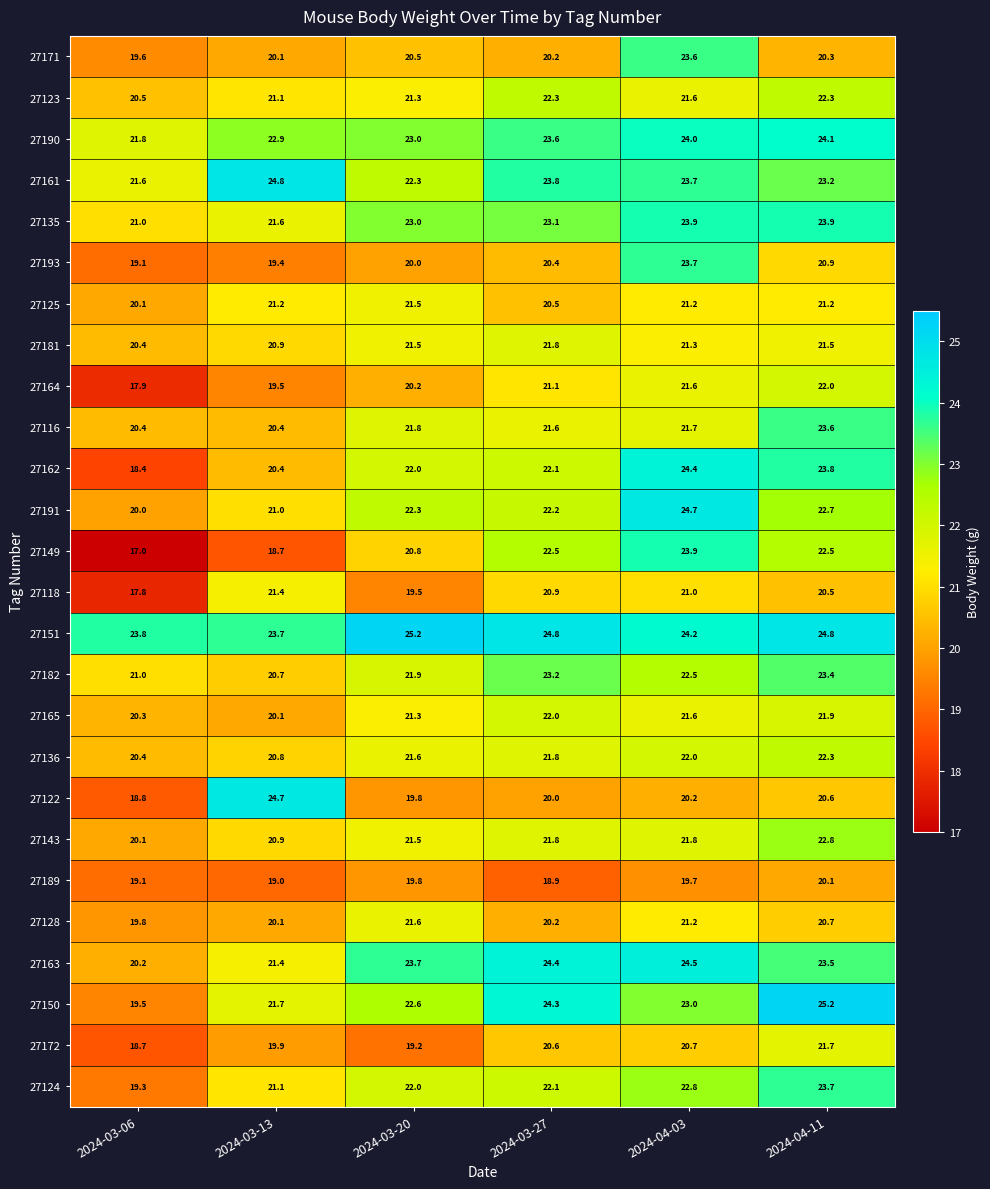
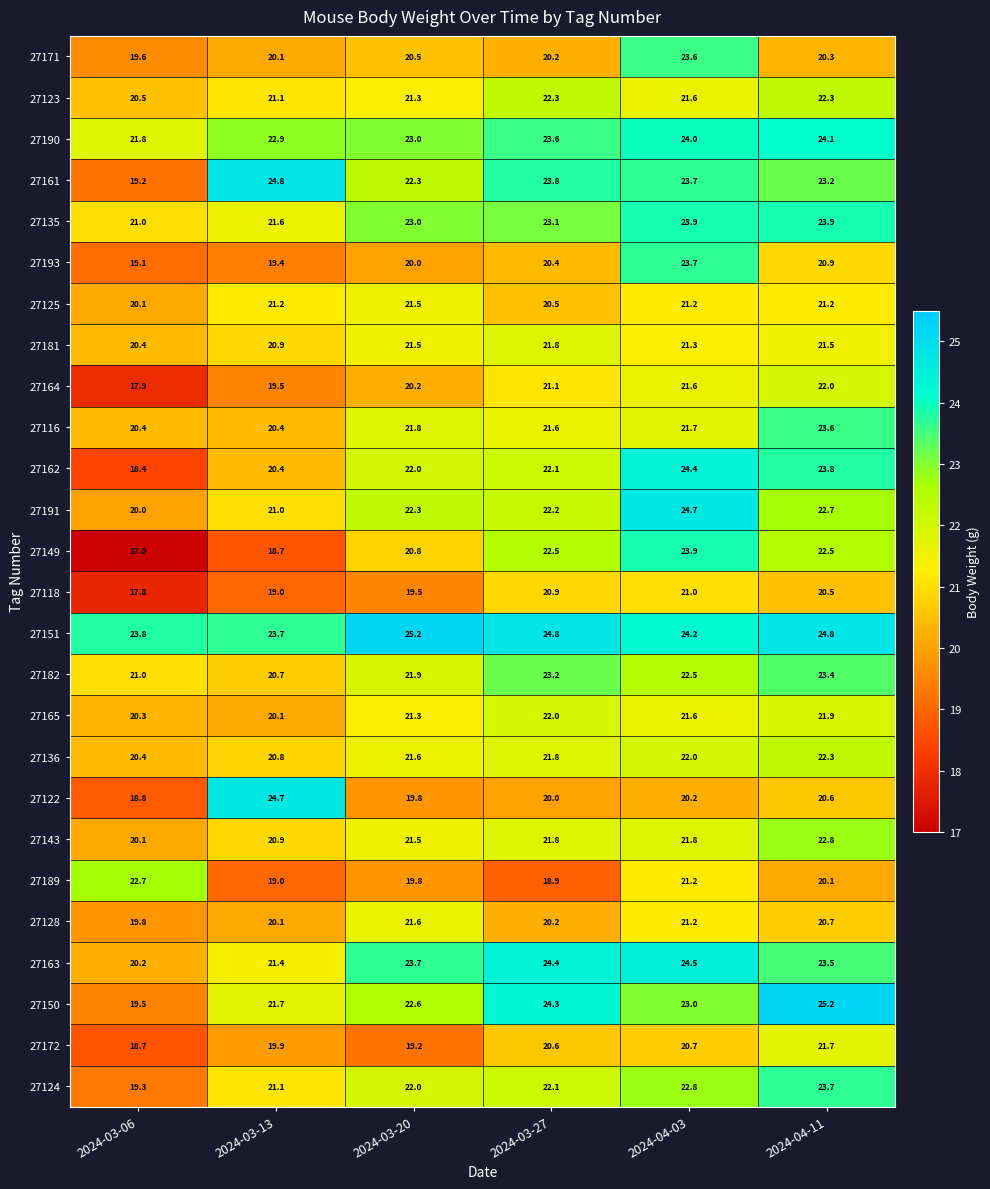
27161, 2024-03-06: 21.6 -> 19.2
27118, 2024-03-13: 21.4 -> 19.0
27189, 2024-03-06: 19.1 -> 22.7
27189, 2024-04-03: 19.7 -> 21.2
